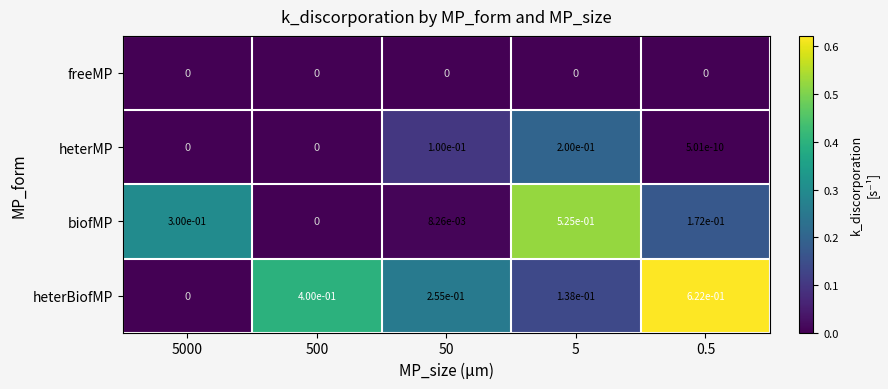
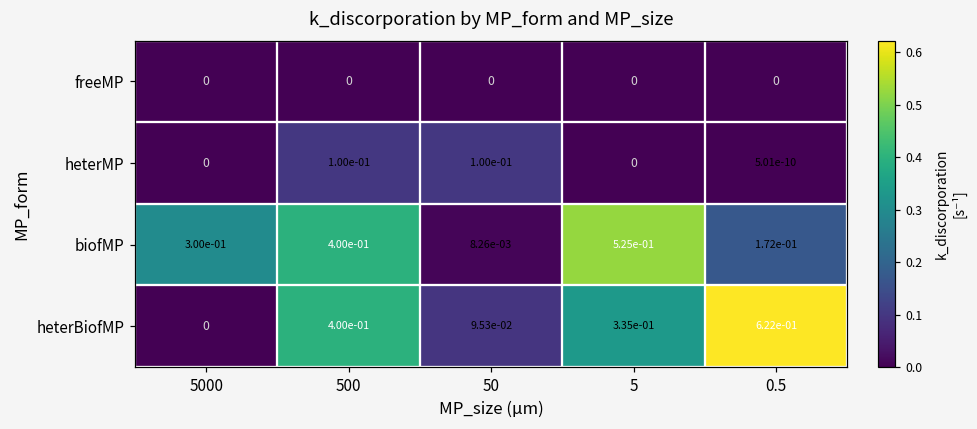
heterMP, 500: 0 -> 1.00e-01
heterMP, 5: 2.00e-01 -> 0
biofMP, 500: 0 -> 4.00e-01
heterBiofMP, 50: 2.55e-01 -> 9.53e-02
heterBiofMP, 5: 1.38e-01 -> 3.35e-01
